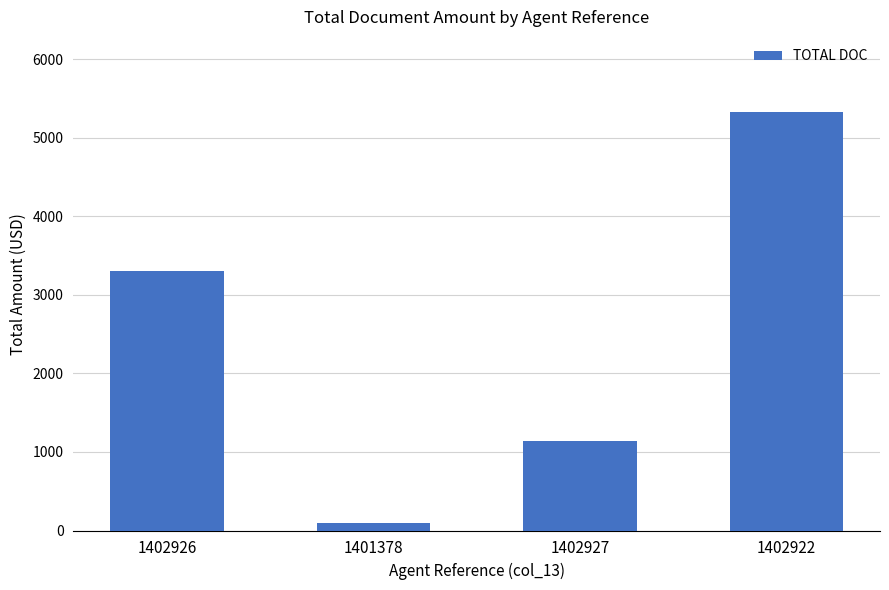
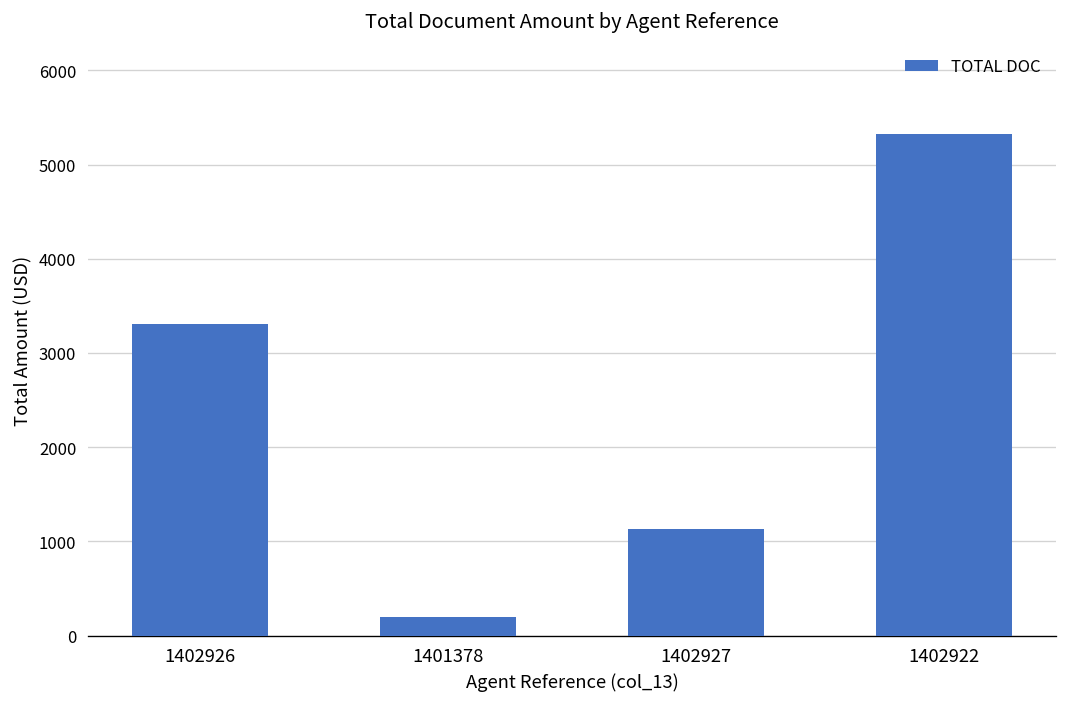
1401378: 100 -> 200
